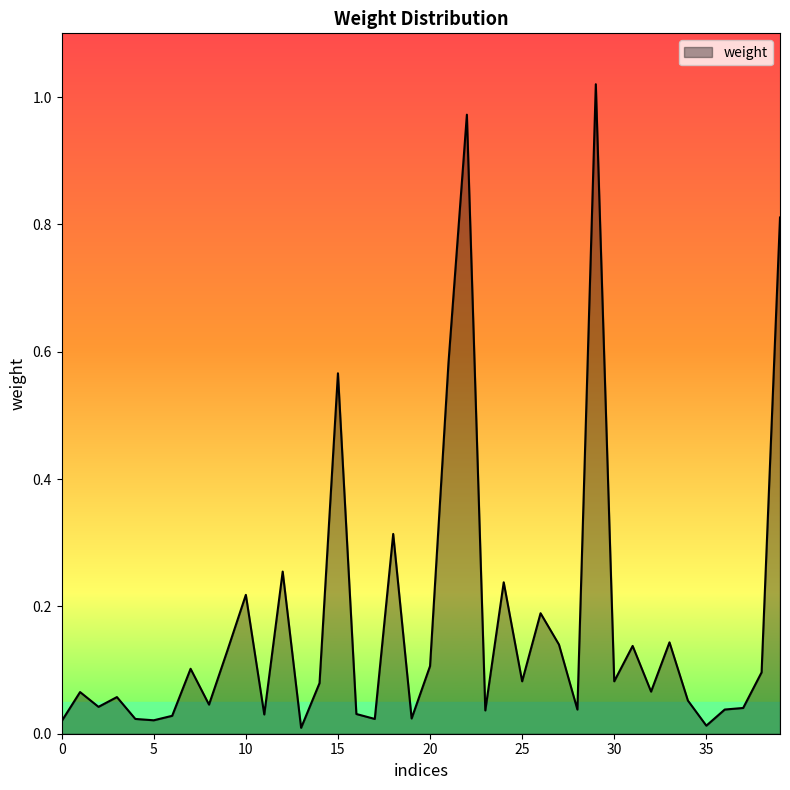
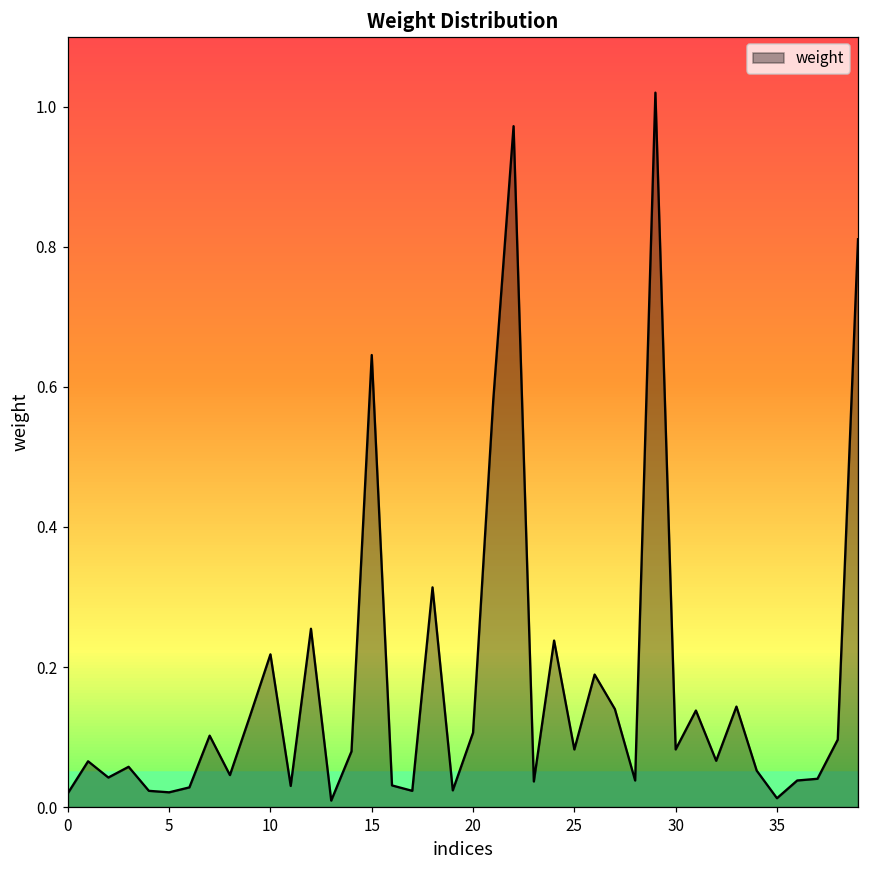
15: 0.57 -> 0.65
